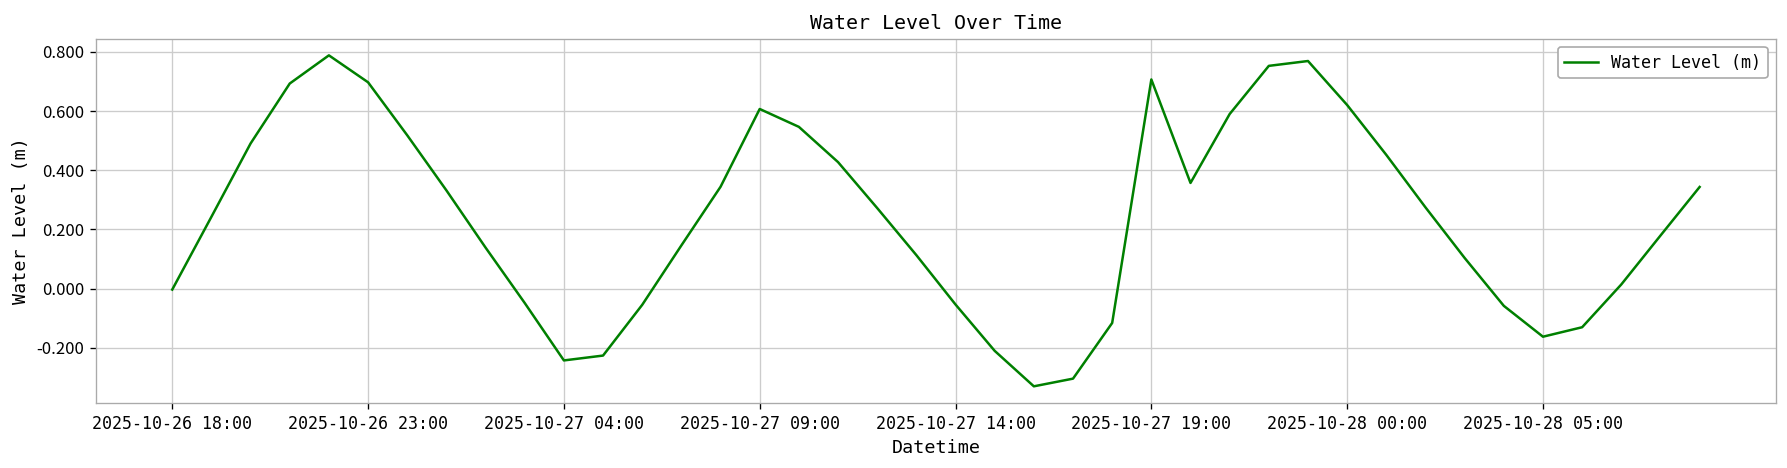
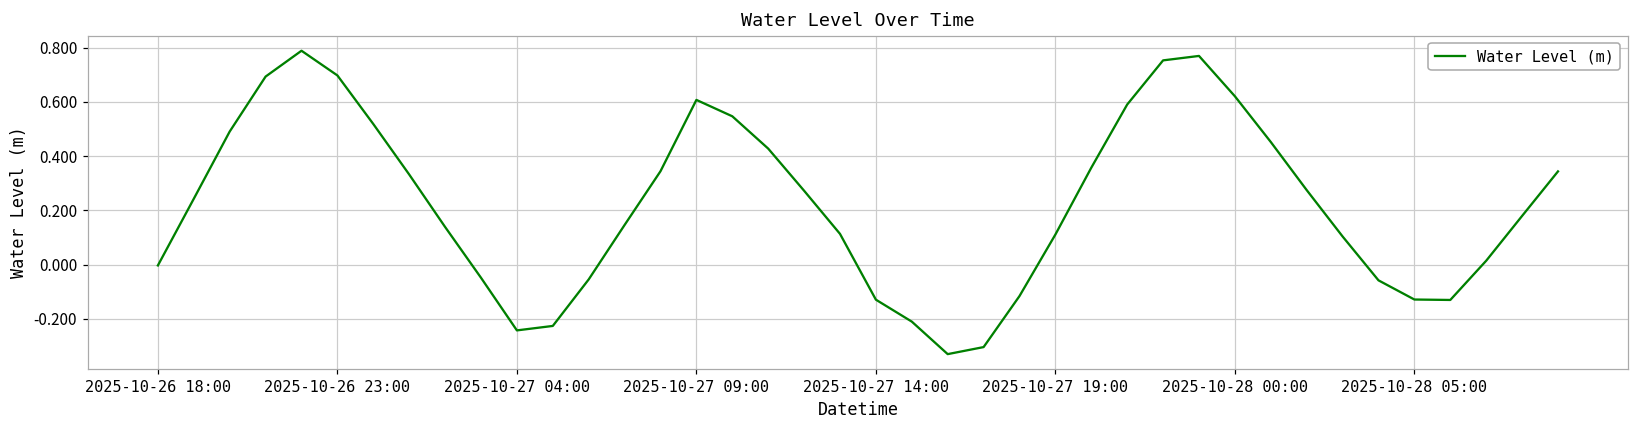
2025-10-27 14:00: -0.05 -> -0.13
2025-10-27 19:00: 0.71 -> 0.11
2025-10-28 05:00: -0.16 -> -0.13
